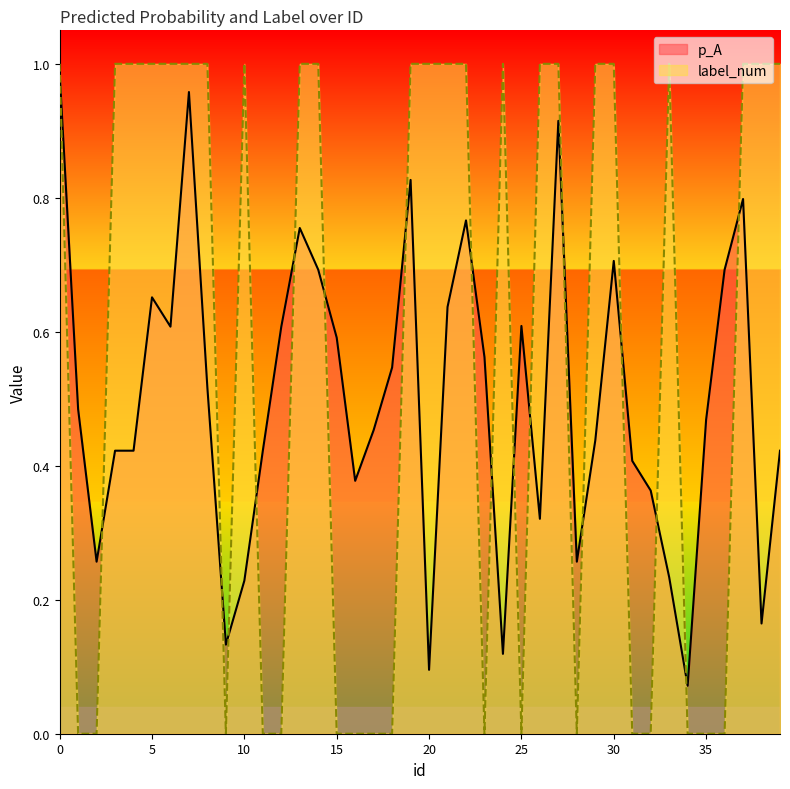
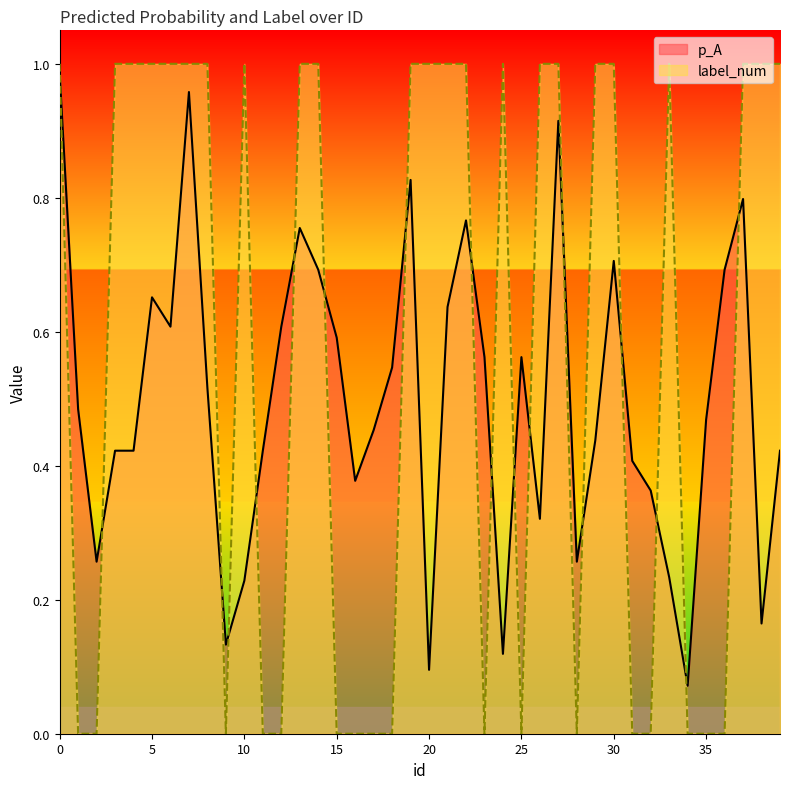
p_A, 25: 0.61 -> 0.56
